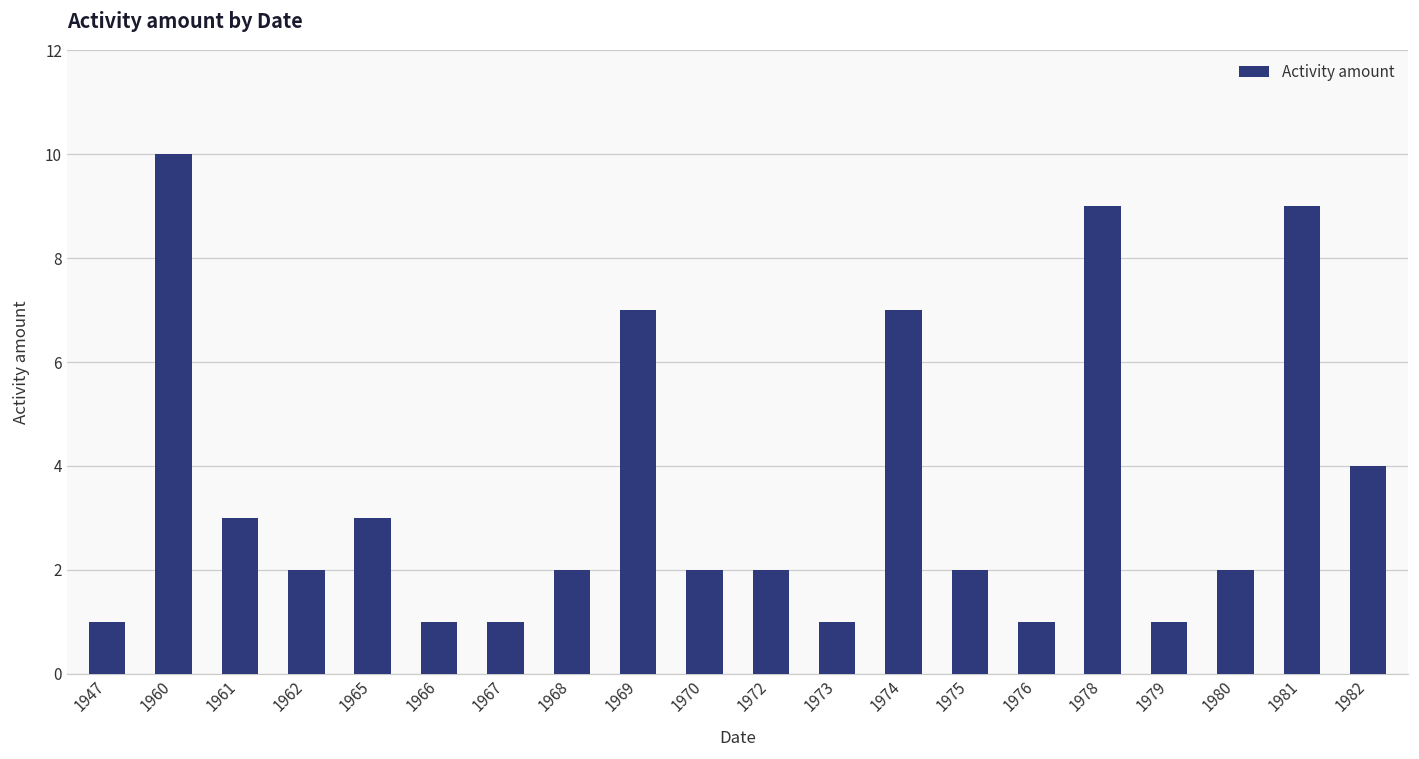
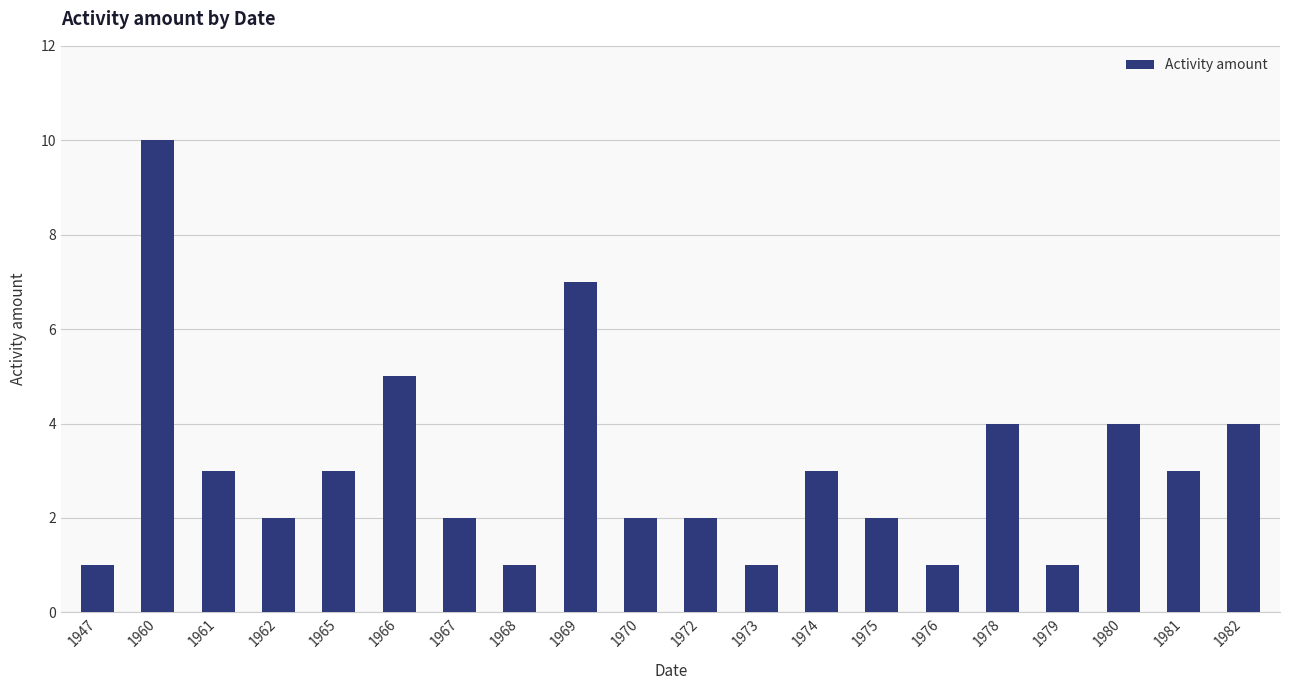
1966: 1 -> 5
1967: 1 -> 2
1968: 2 -> 1
1974: 7 -> 3
1978: 9 -> 4
1980: 2 -> 4
1981: 9 -> 3
